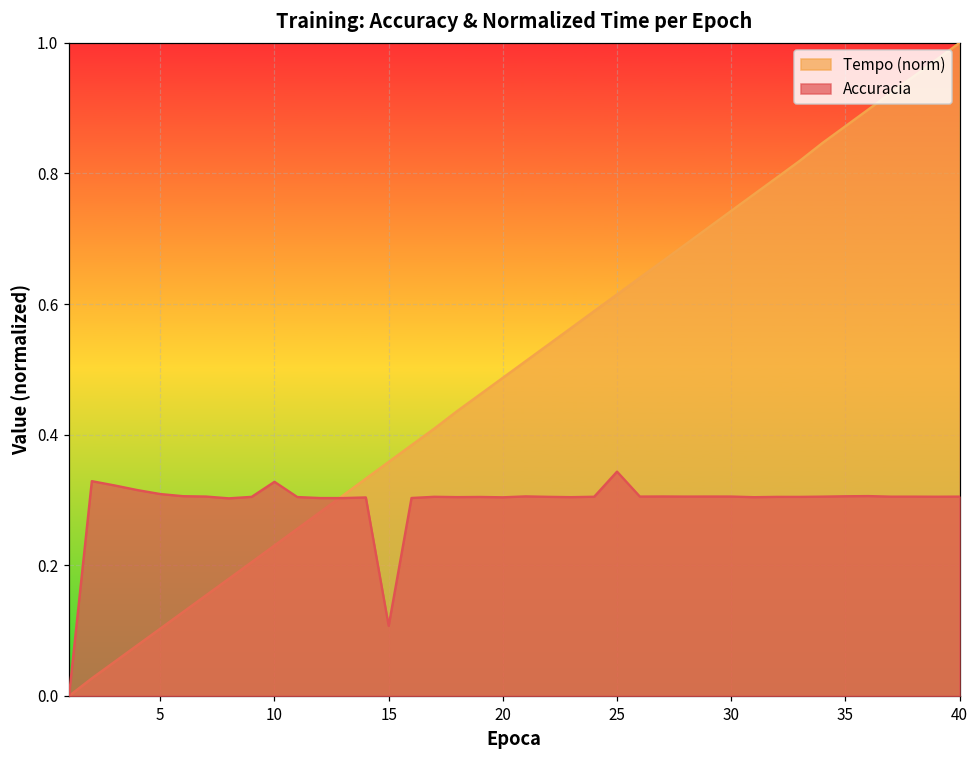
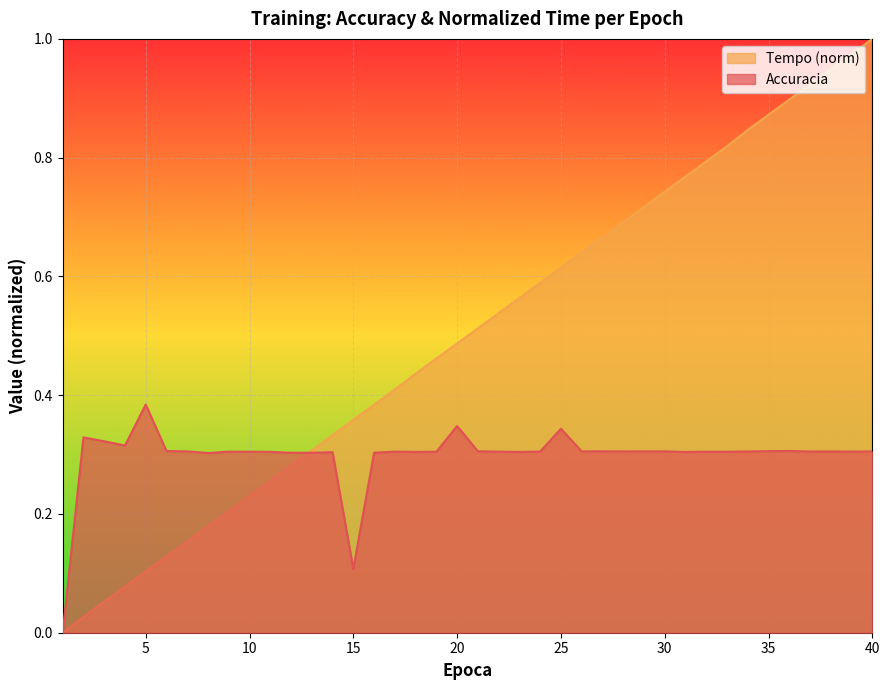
Accuracia, 5: 0.31 -> 0.38
Accuracia, 10: 0.33 -> 0.30
Accuracia, 20: 0.30 -> 0.35
